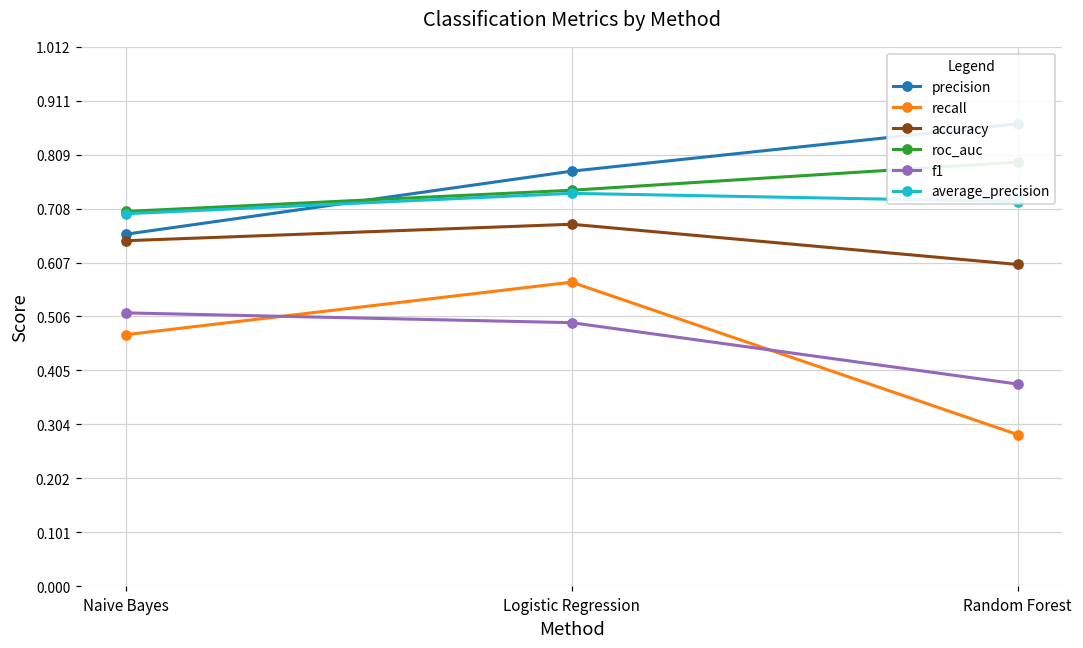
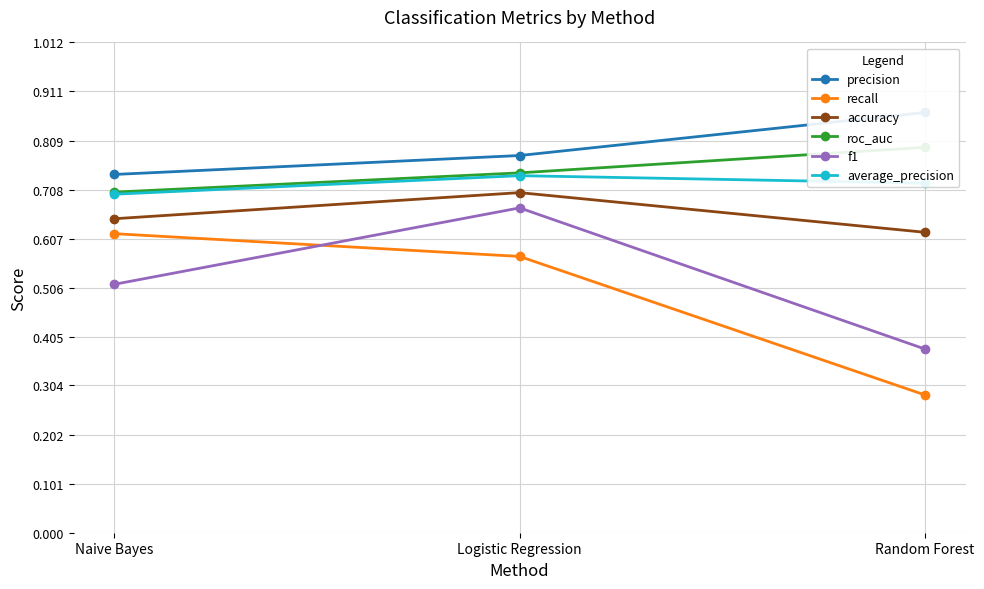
precision, Naive Bayes: 0.66 -> 0.74
recall, Naive Bayes: 0.47 -> 0.62
accuracy, Logistic Regression: 0.68 -> 0.70
f1, Logistic Regression: 0.49 -> 0.67
accuracy, Random Forest: 0.60 -> 0.62
